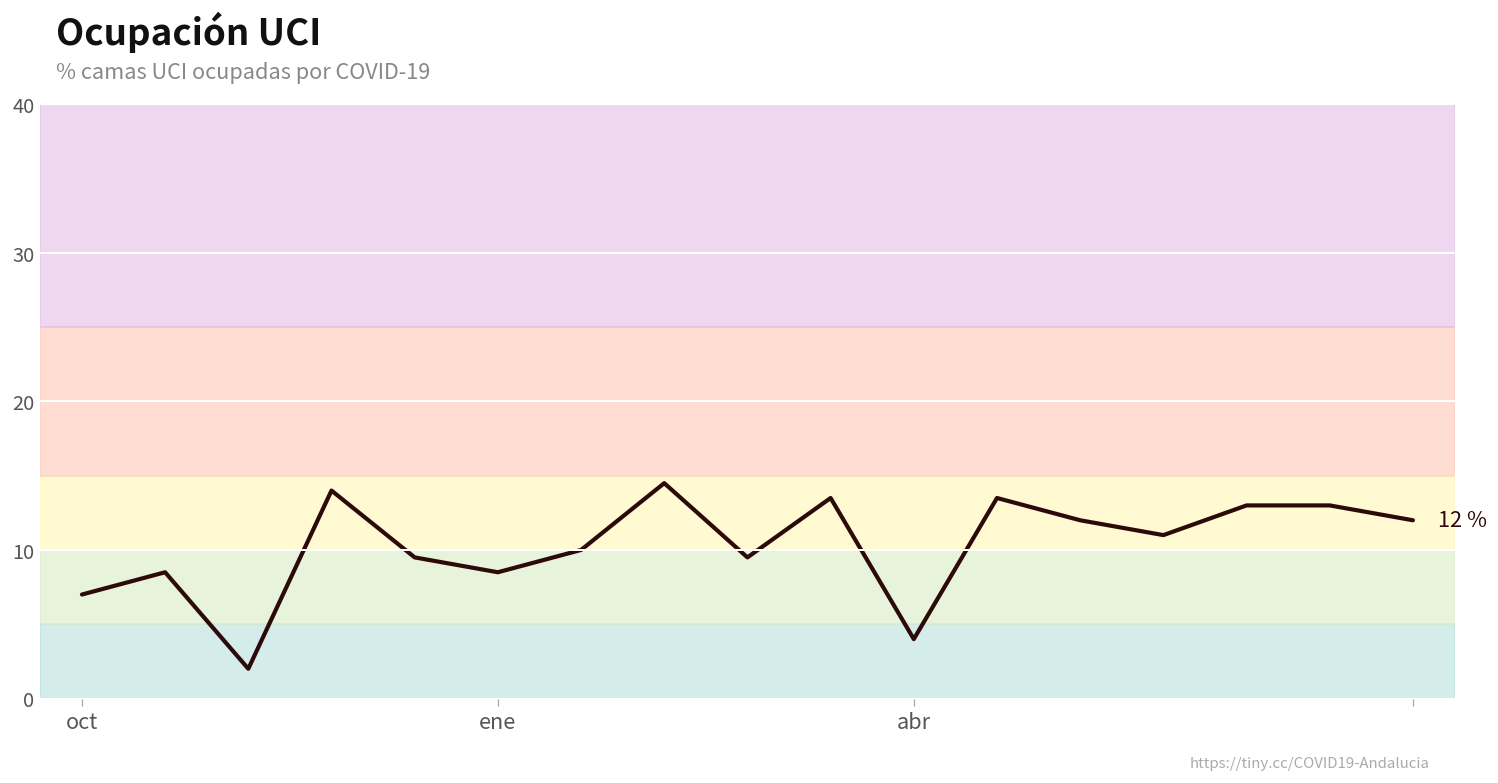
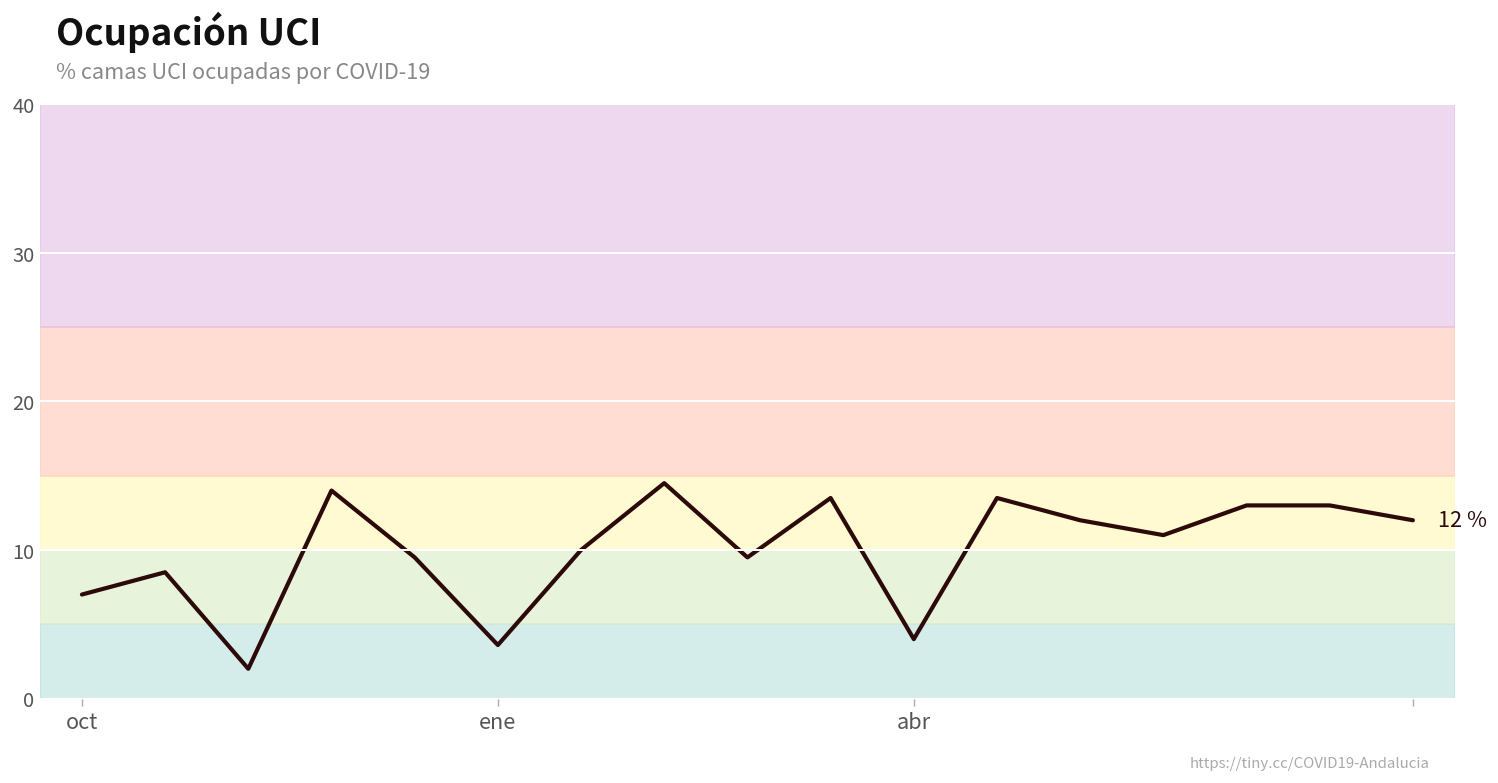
ene: 8.5 -> 3.6
